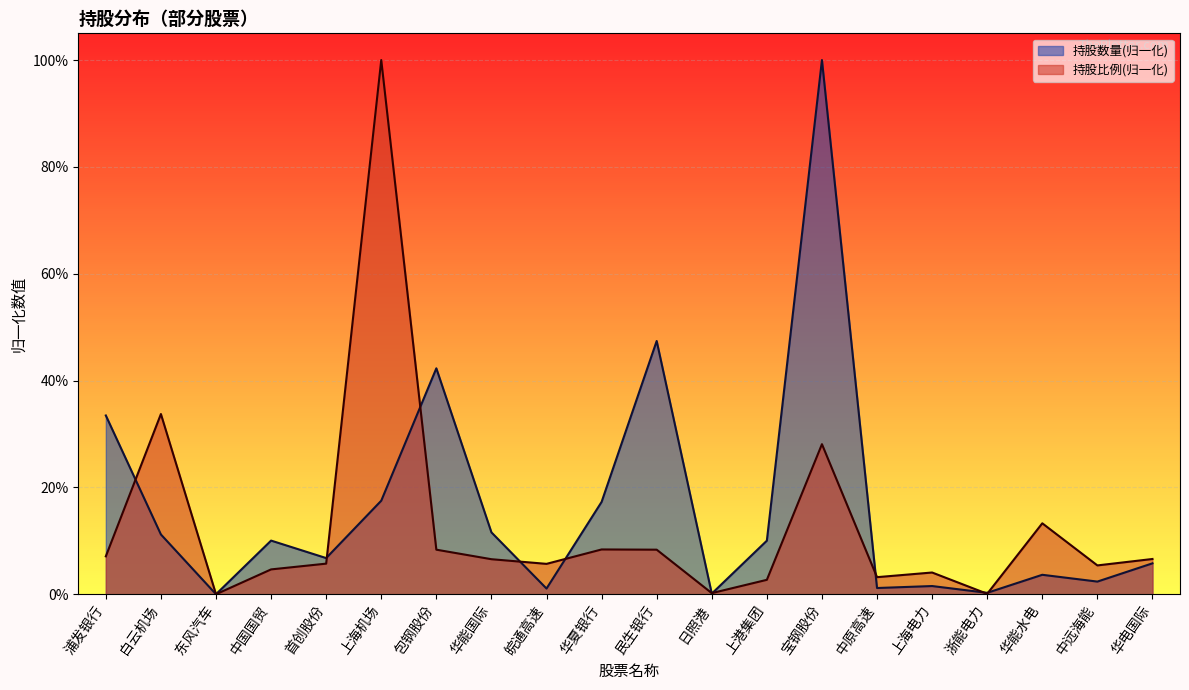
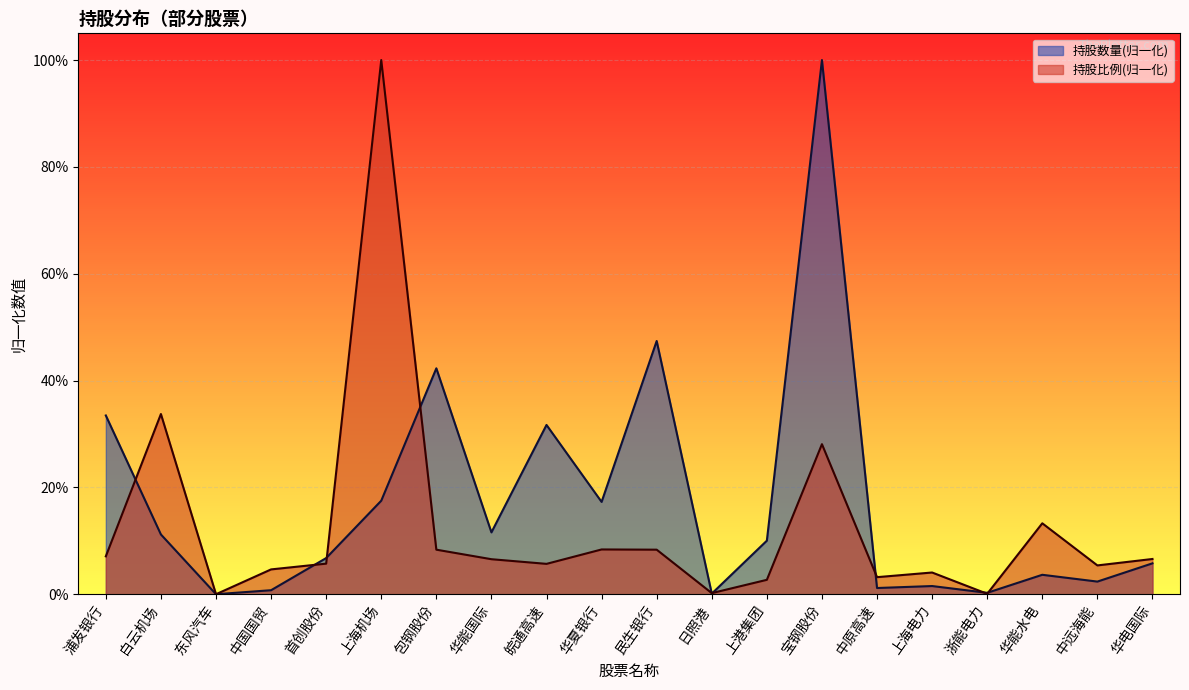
持股数量(归一化), 中国国贸: 10% -> 1%
持股数量(归一化), 皖通高速: 1% -> 32%
